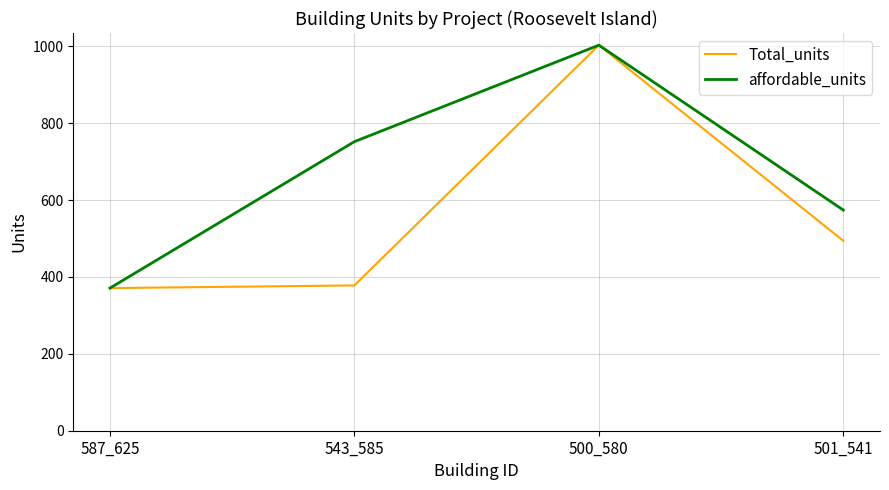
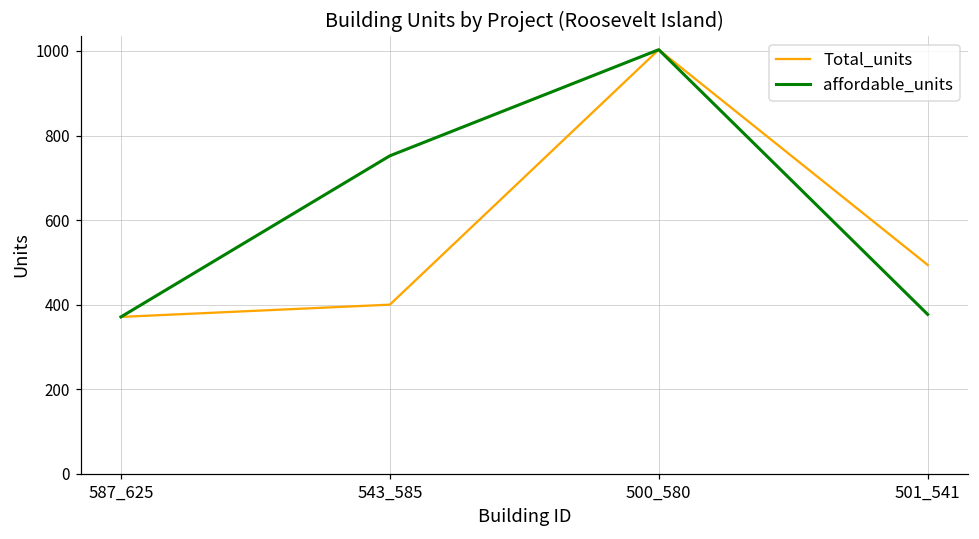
Total_units, 543_585: 380 -> 400
affordable_units, 501_541: 570 -> 380
